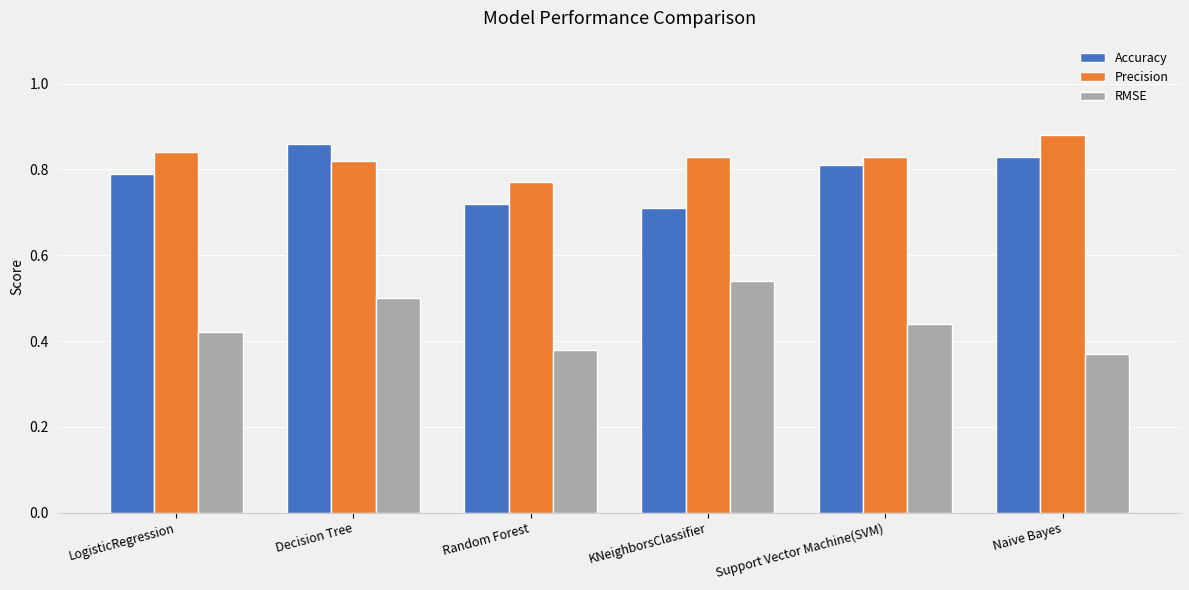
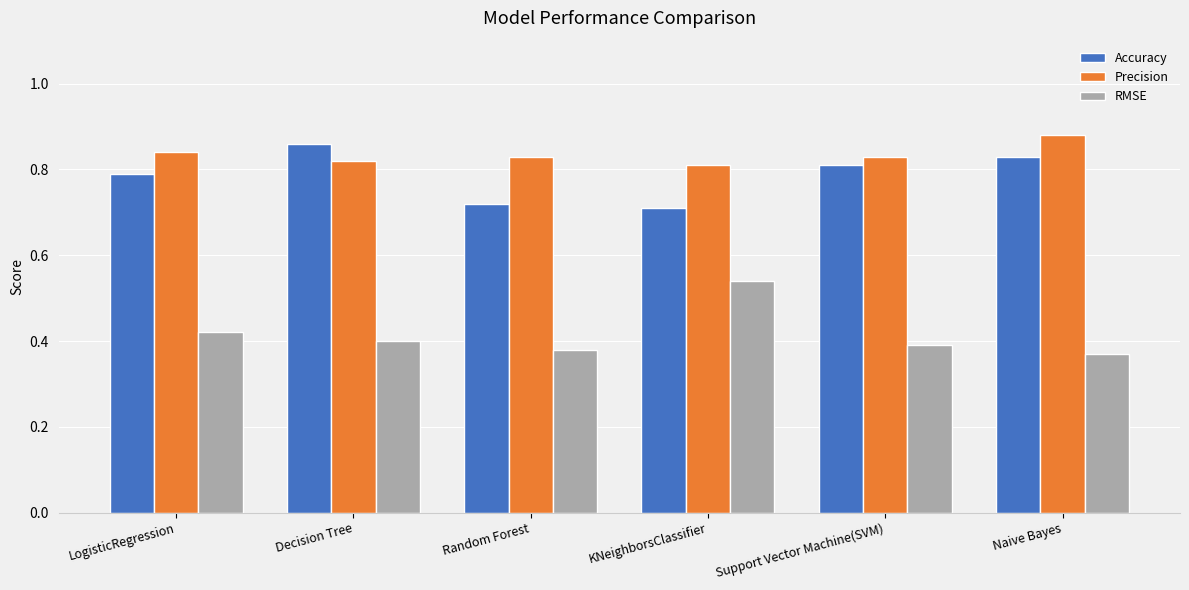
RMSE, Decision Tree: 0.5 -> 0.4
Precision, Random Forest: 0.77 -> 0.83
Precision, KNeighborsClassifier: 0.83 -> 0.81
RMSE, Support Vector Machine(SVM): 0.44 -> 0.39
